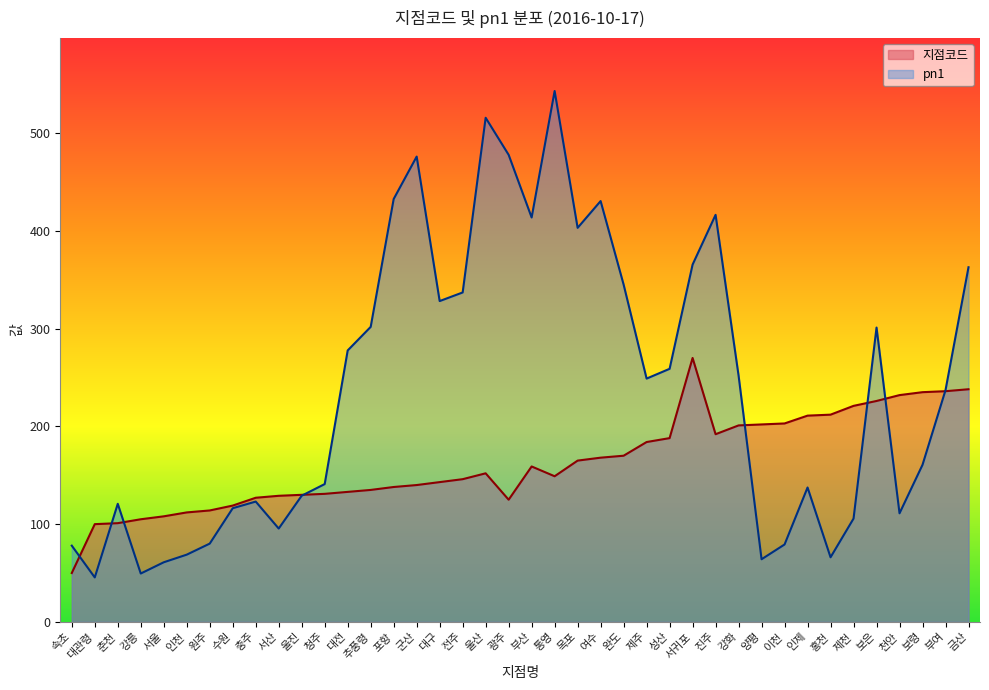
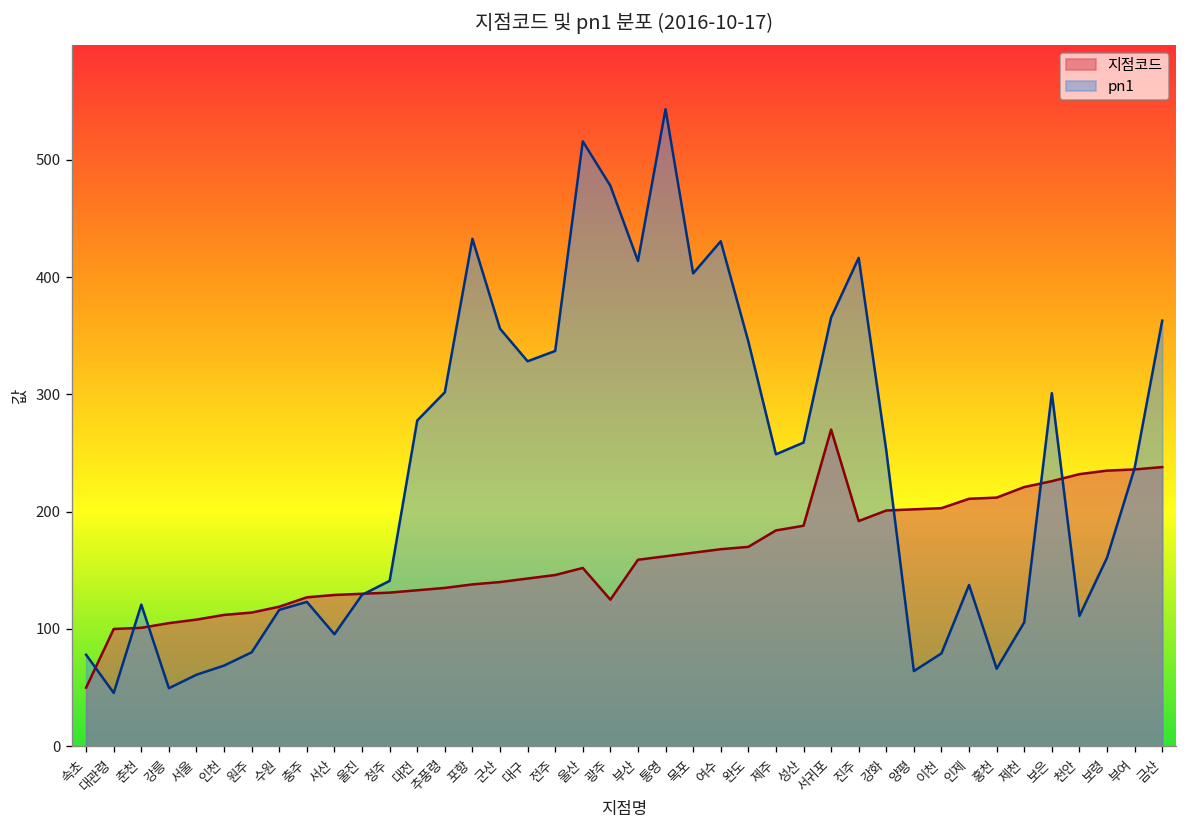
pn1, 군산: 480 -> 360
지점코드, 통영: 150 -> 160
